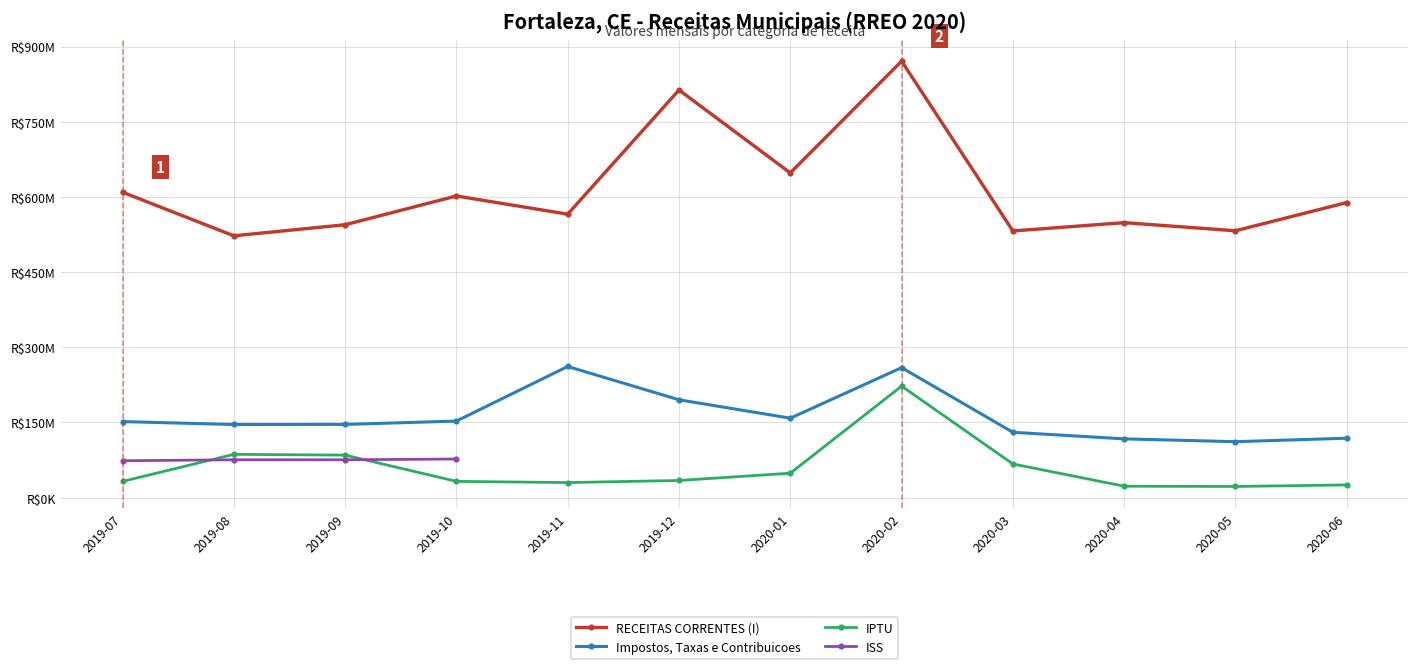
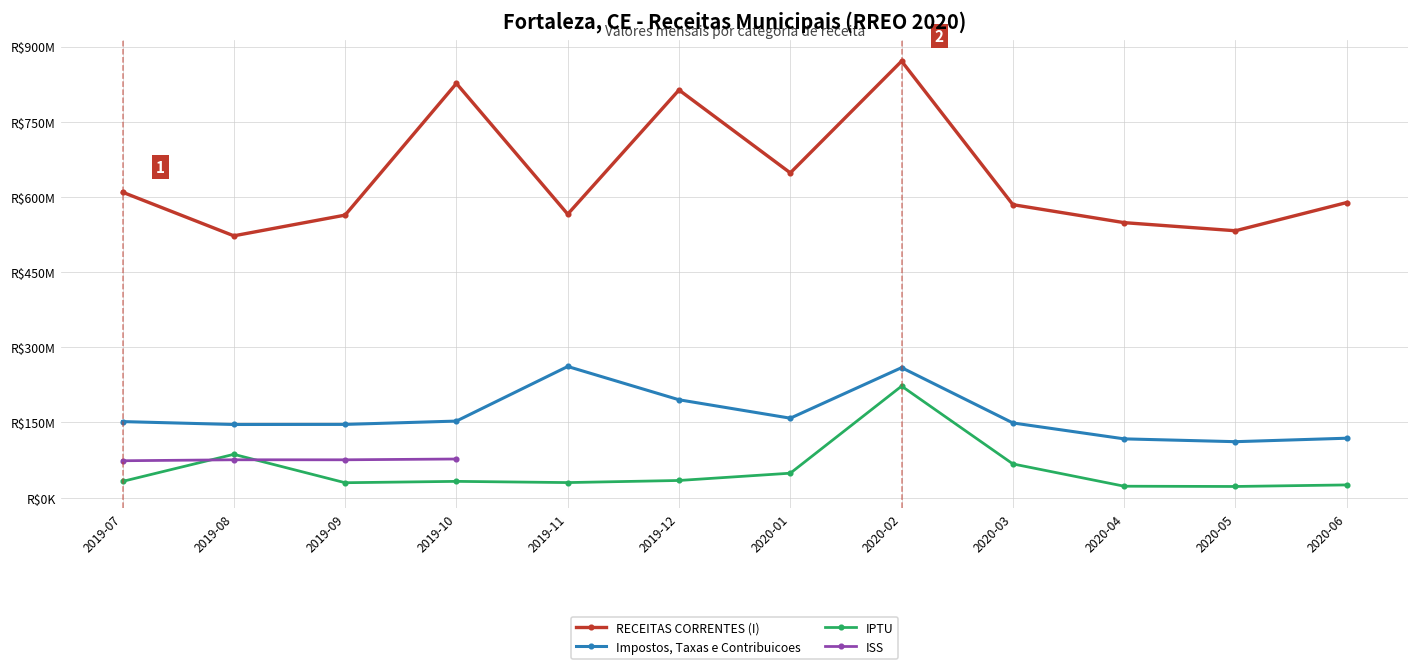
RECEITAS CORRENTES (I), 2019-09: R$540000000 -> R$560000000
IPTU, 2019-09: R$80000000 -> R$30000000
RECEITAS CORRENTES (I), 2019-10: R$600000000 -> R$830000000
RECEITAS CORRENTES (I), 2020-03: R$530000000 -> R$580000000
Impostos, Taxas e Contribuicoes, 2020-03: R$130000000 -> R$150000000
